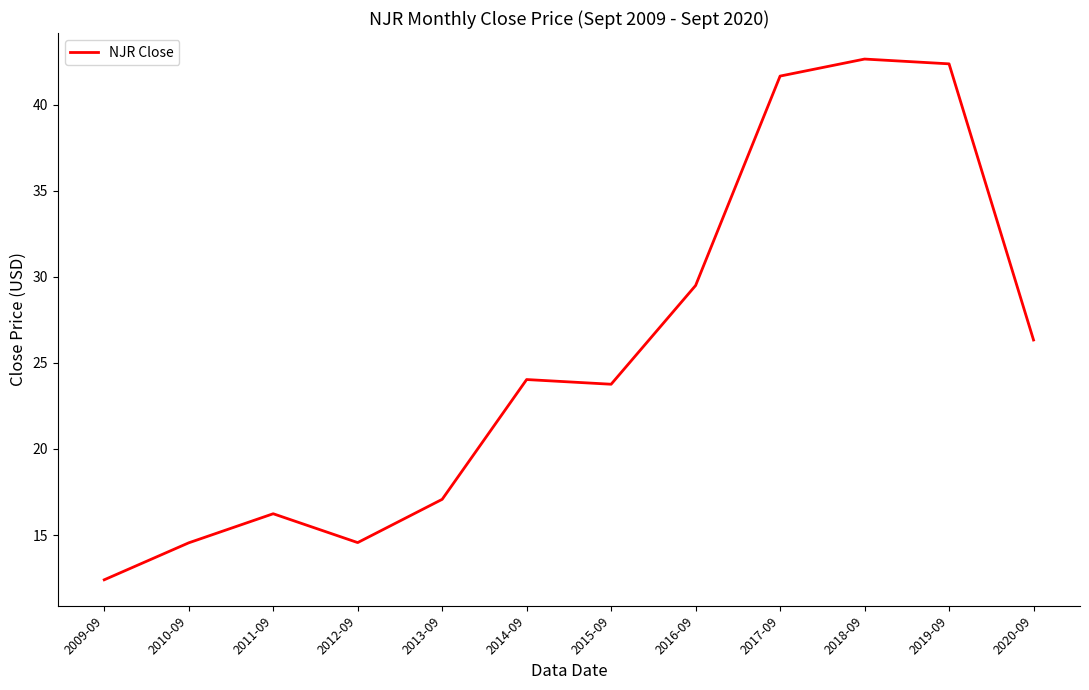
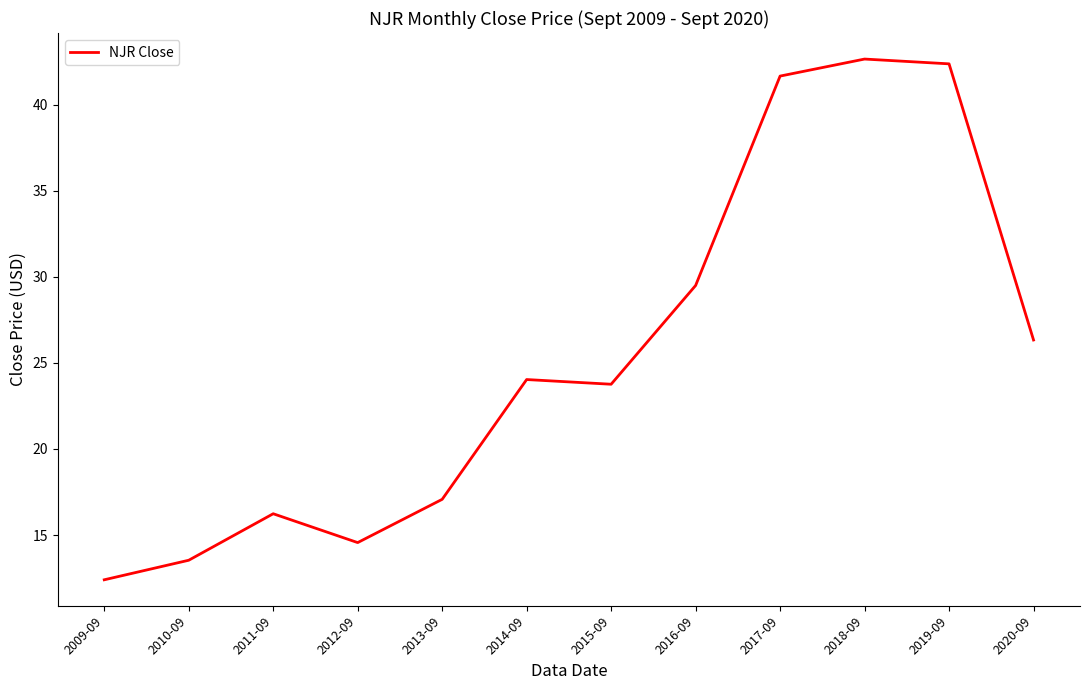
2010-09: 14.5 -> 13.5
